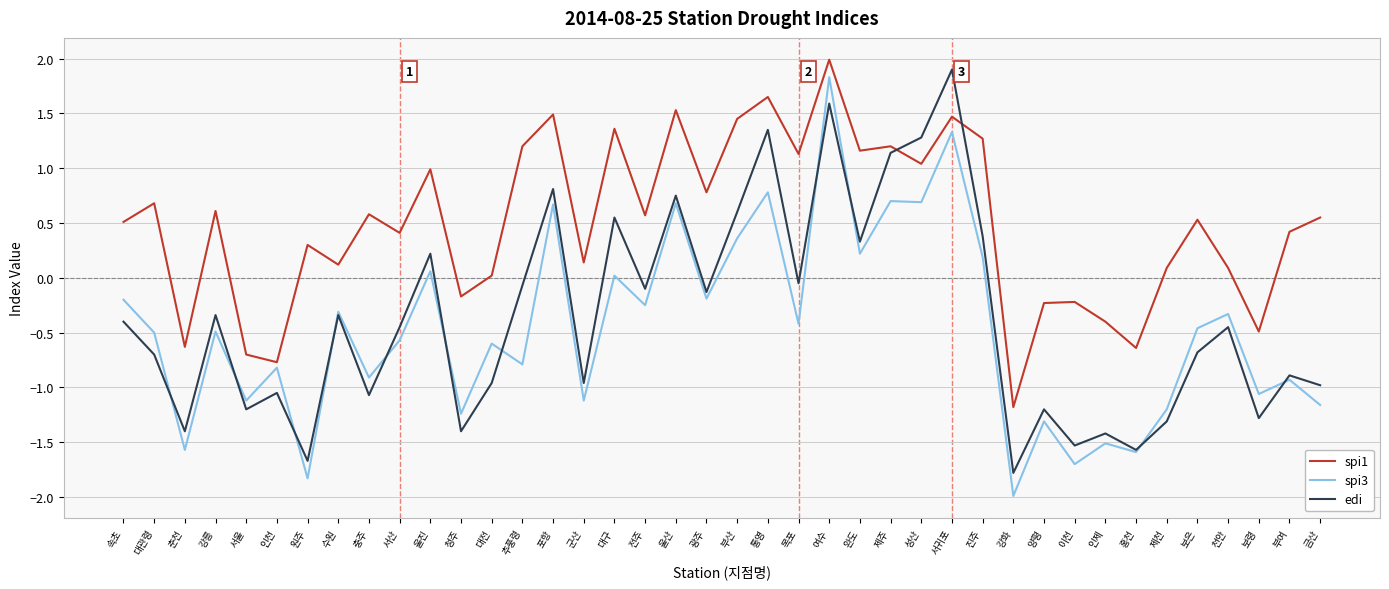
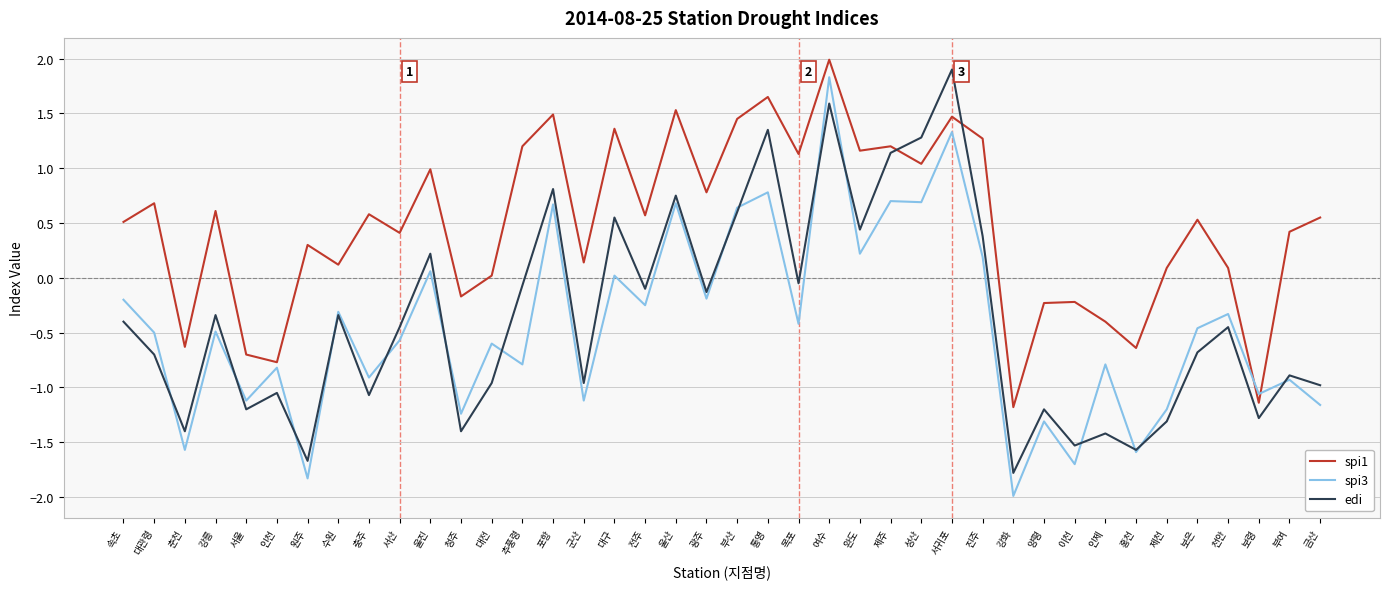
spi3, 부산: 0.36 -> 0.64
edi, 완도: 0.33 -> 0.44
spi3, 인제: -1.51 -> -0.79
spi1, 보령: -0.49 -> -1.14
